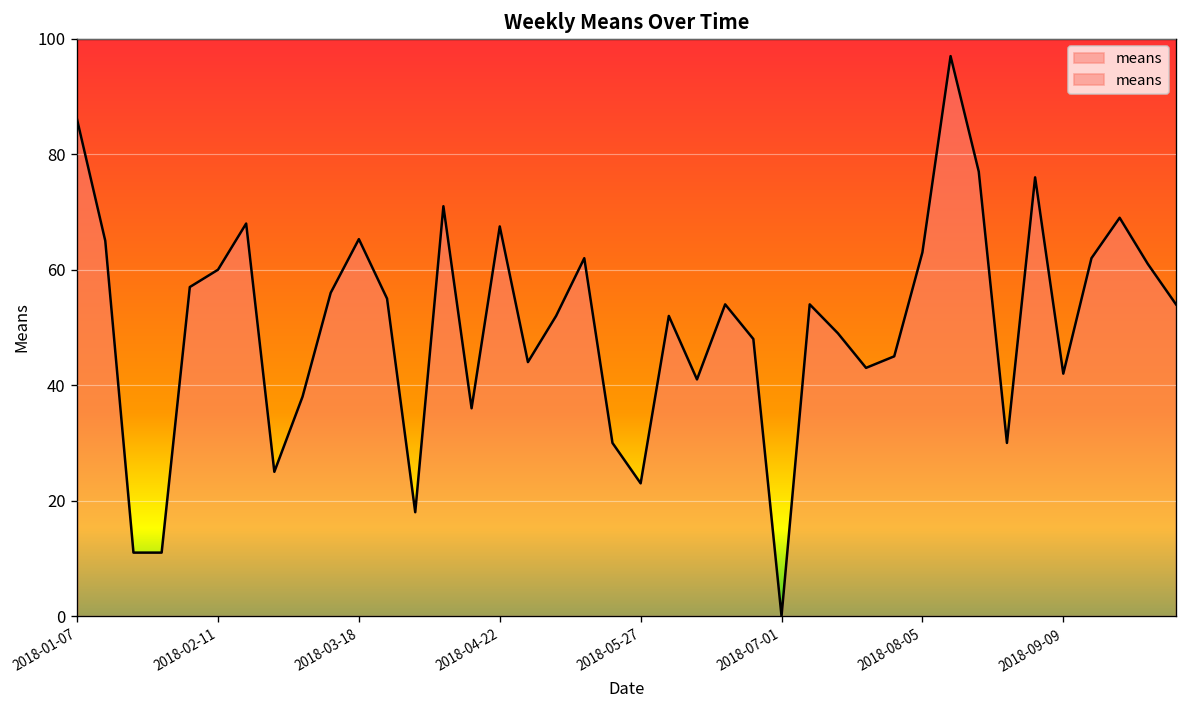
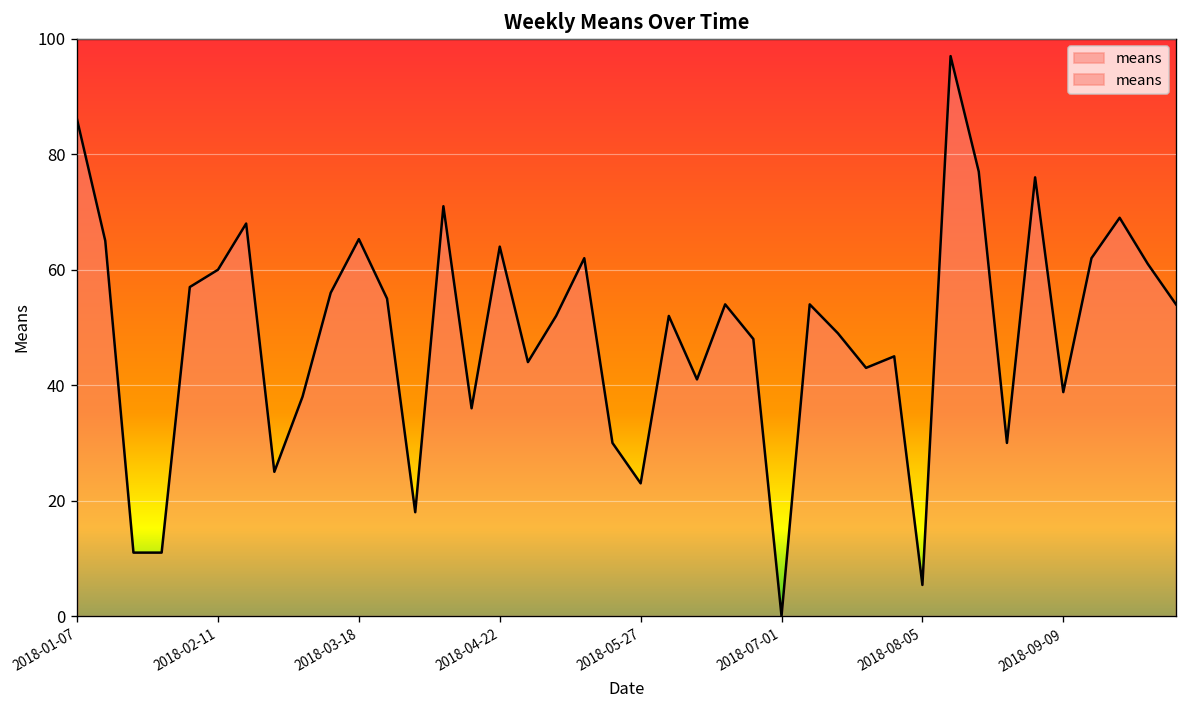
2018-04-22: 68 -> 64
2018-08-05: 63 -> 5
2018-09-09: 42 -> 39
